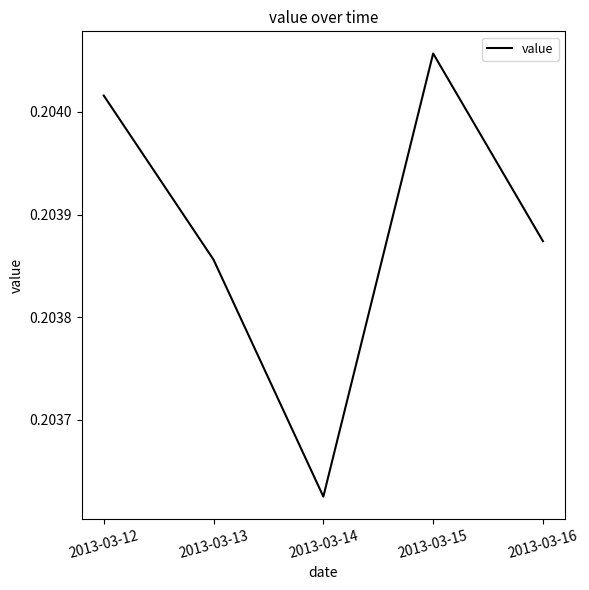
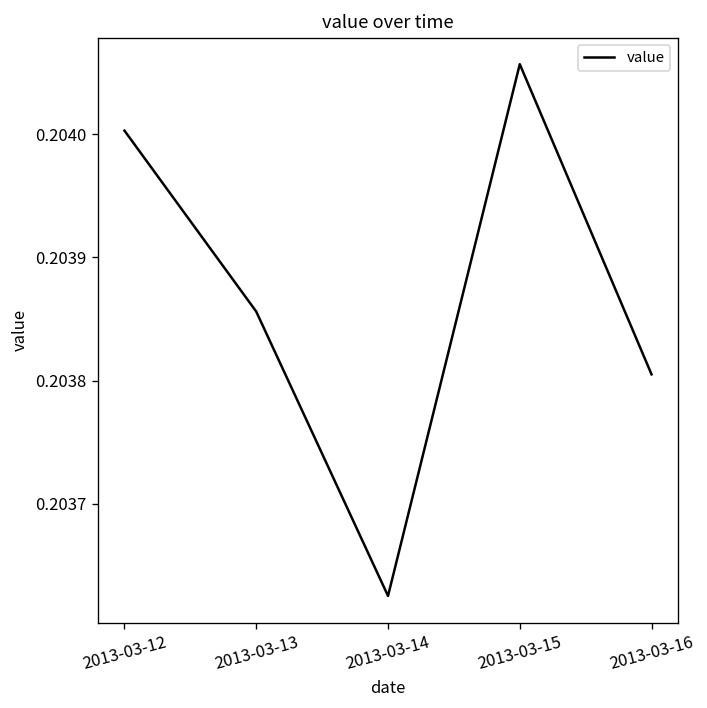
2013-03-12: 0.204016 -> 0.204003
2013-03-16: 0.203874 -> 0.203805
